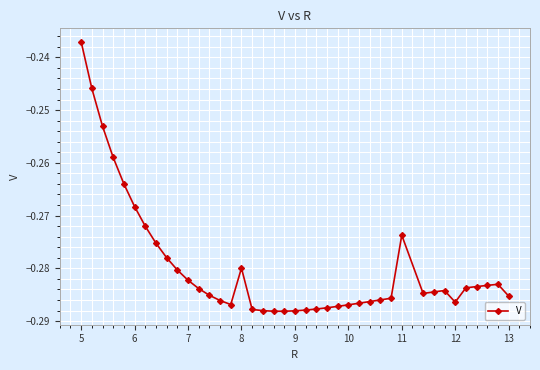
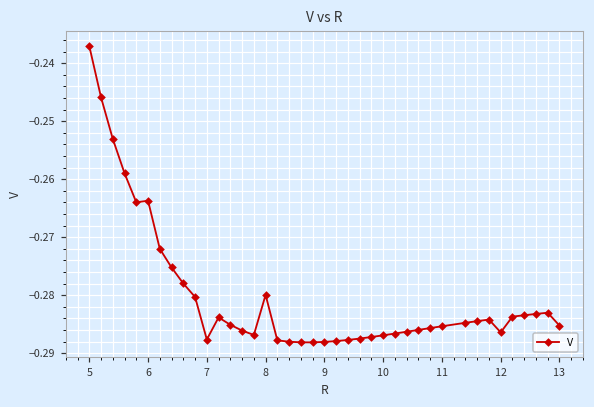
6: -0.268 -> -0.264
7: -0.282 -> -0.288
11: -0.274 -> -0.285
